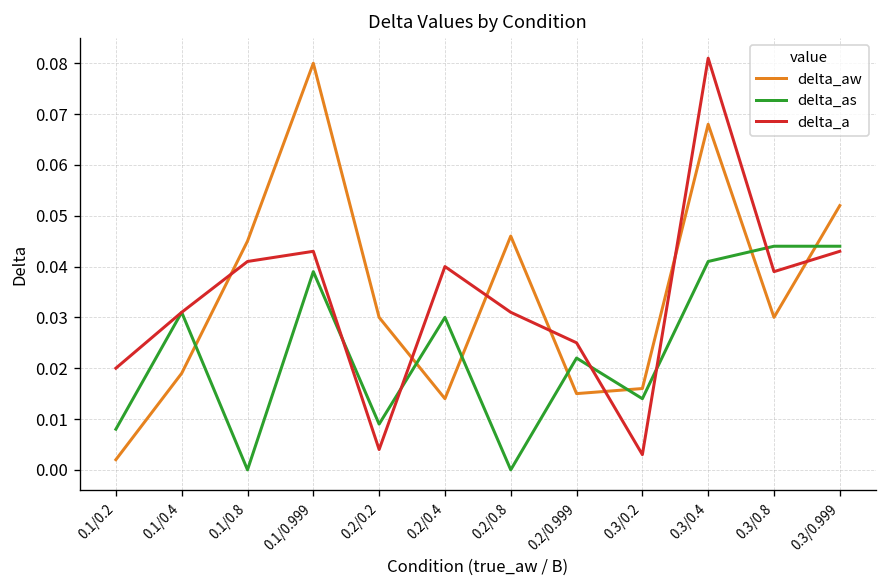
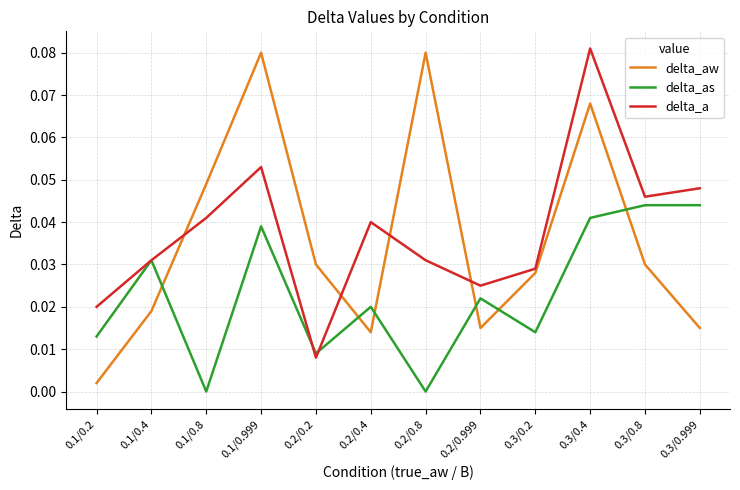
delta_as, 0.1/0.2: 0.008 -> 0.013
delta_aw, 0.1/0.8: 0.045 -> 0.049
delta_a, 0.1/0.999: 0.043 -> 0.053
delta_a, 0.2/0.2: 0.004 -> 0.008
delta_as, 0.2/0.4: 0.03 -> 0.02
delta_aw, 0.2/0.8: 0.046 -> 0.080
delta_aw, 0.3/0.2: 0.016 -> 0.028
delta_a, 0.3/0.2: 0.003 -> 0.029
delta_a, 0.3/0.8: 0.039 -> 0.046
delta_aw, 0.3/0.999: 0.052 -> 0.015
delta_a, 0.3/0.999: 0.043 -> 0.048
